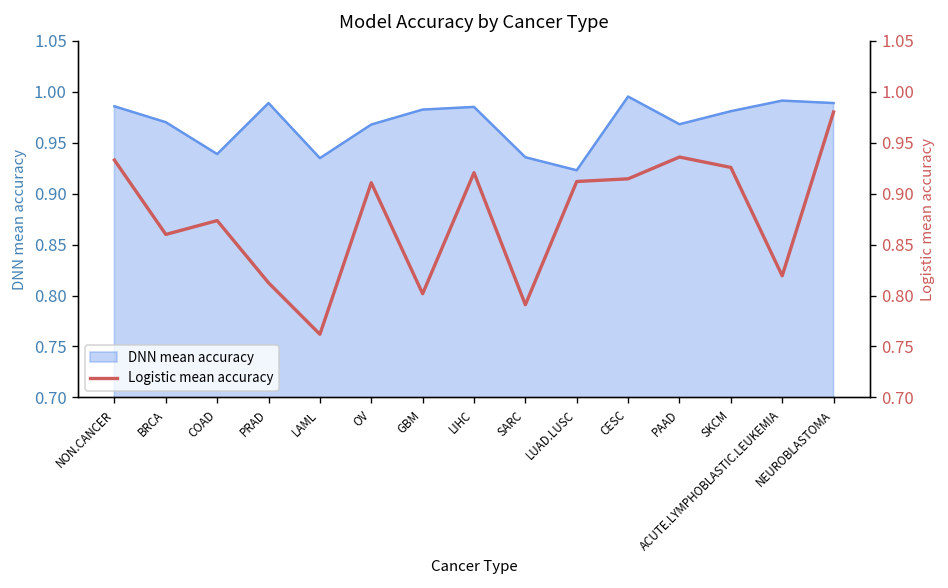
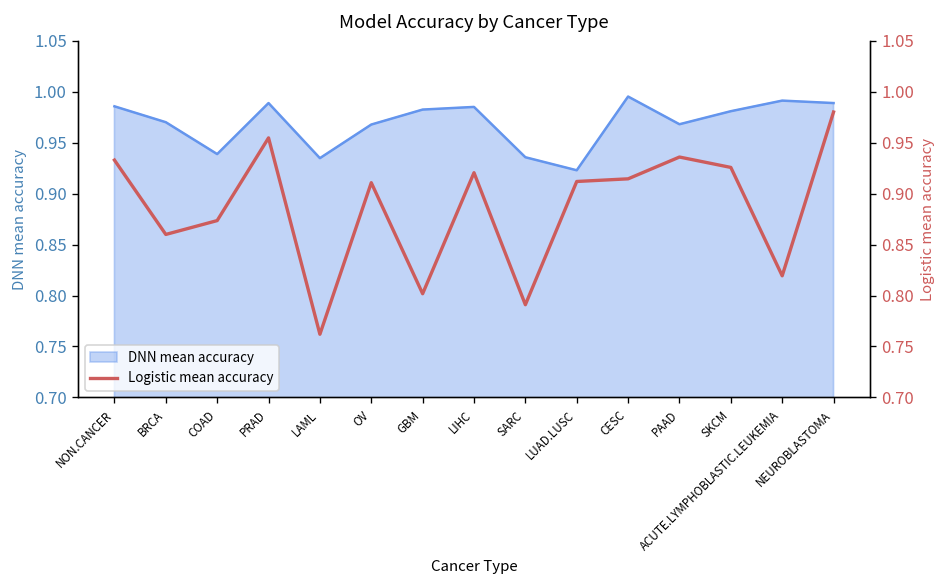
Logistic mean accuracy, PRAD: 0.81 -> 0.95
